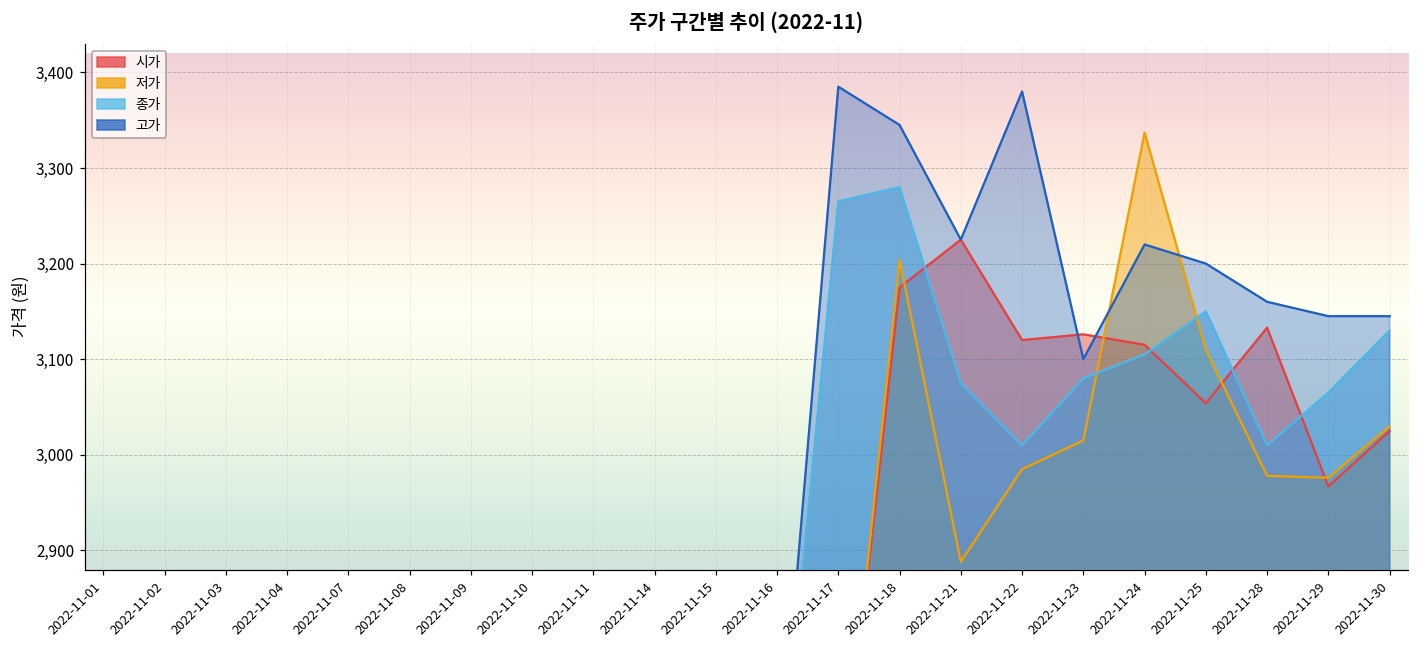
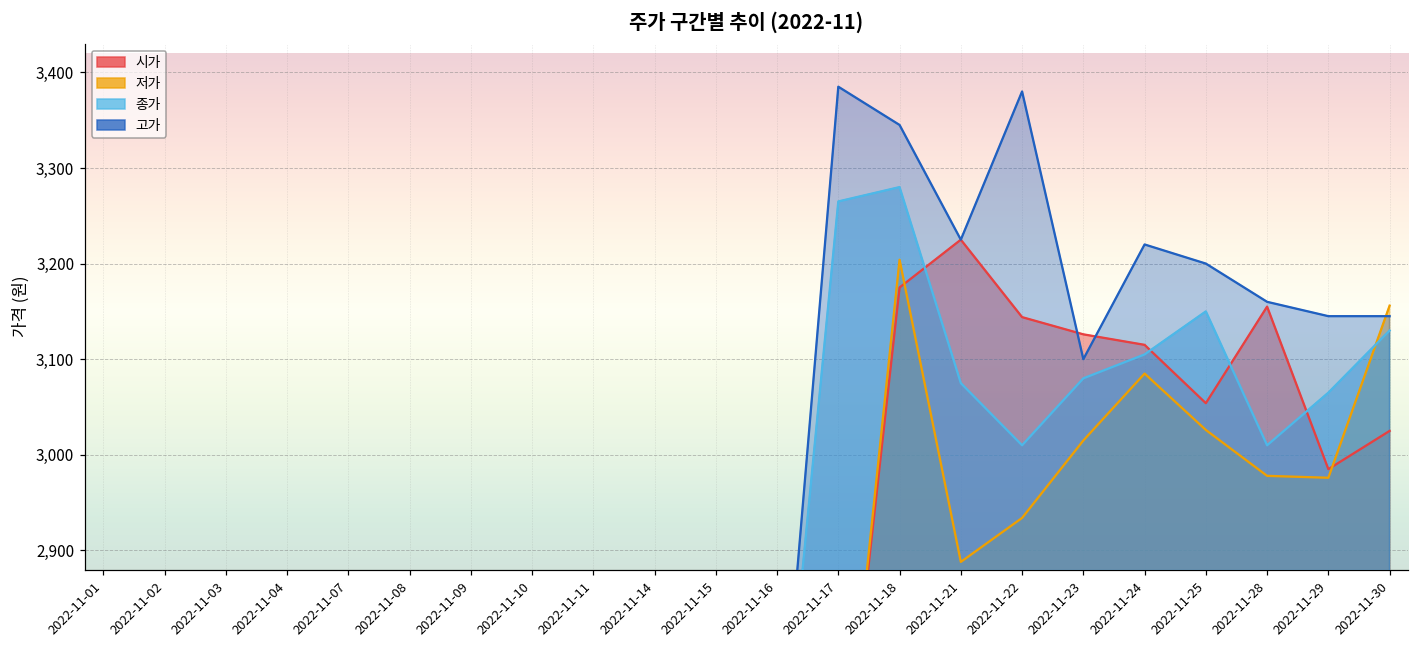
시가, 2022-11-22: 3,120 -> 3,140
저가, 2022-11-22: 2,990 -> 2,930
저가, 2022-11-24: 3,340 -> 3,090
저가, 2022-11-25: 3,110 -> 3,030
시가, 2022-11-28: 3,130 -> 3,160
시가, 2022-11-29: 2,970 -> 2,990
저가, 2022-11-30: 3,030 -> 3,160
